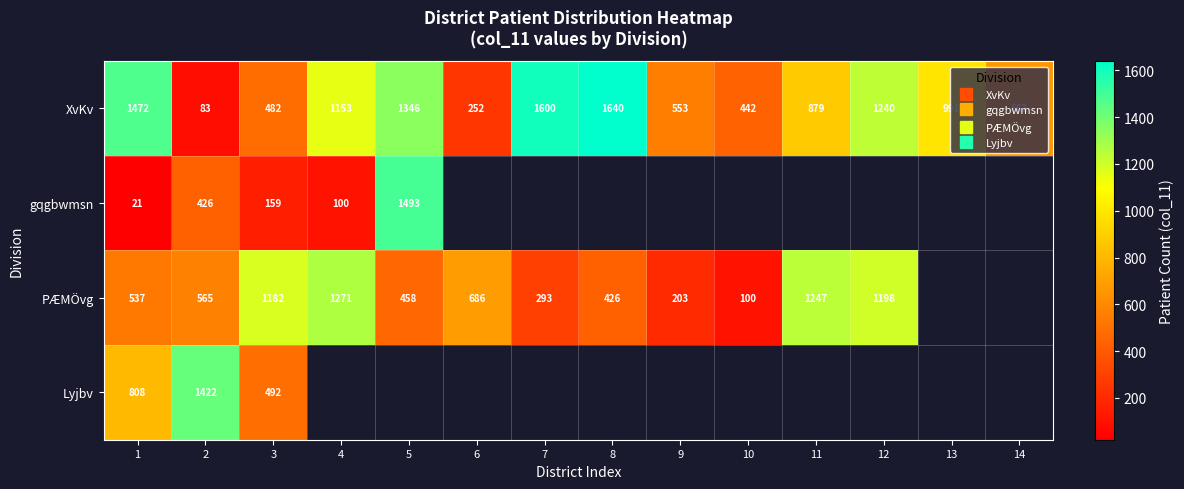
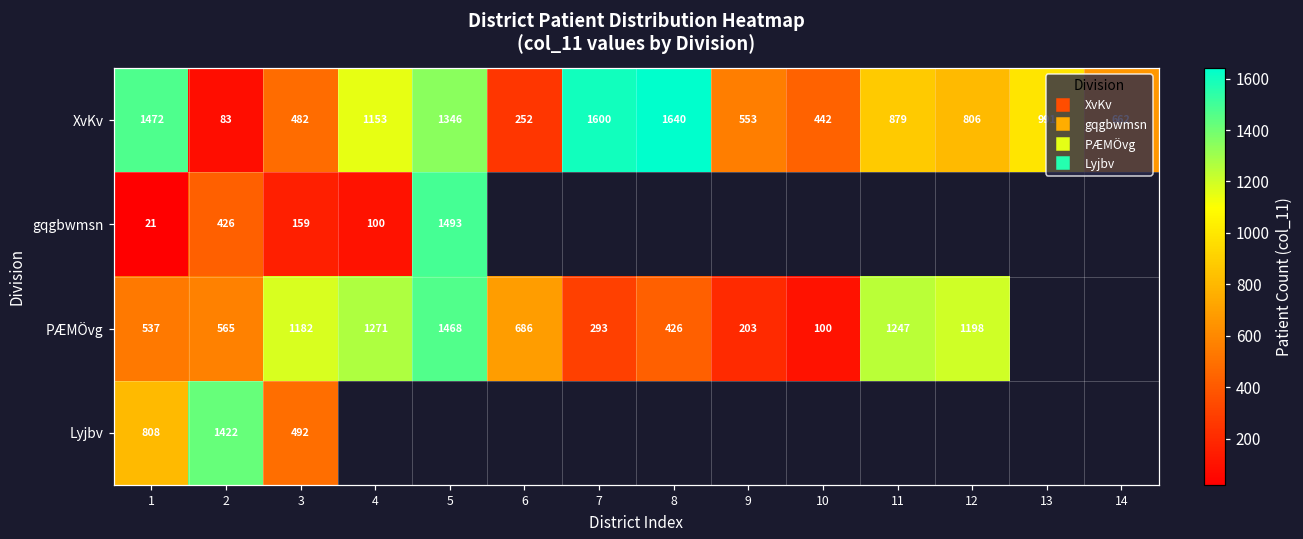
XvKv, 12: 1240 -> 806
PÆMÖvg, 5: 458 -> 1468
